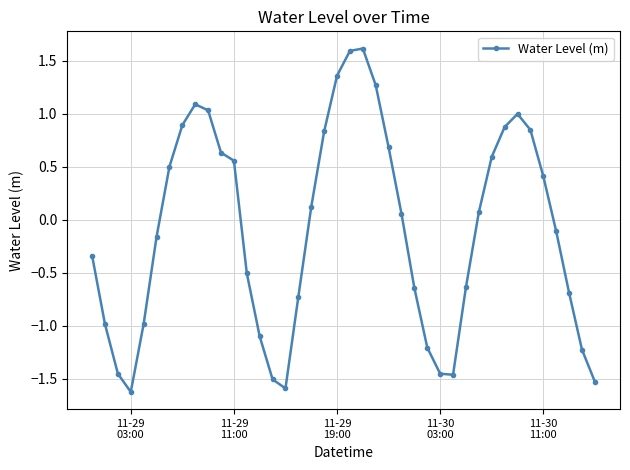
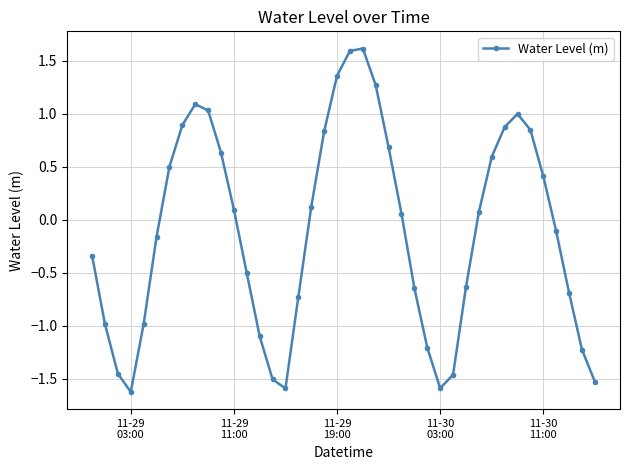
11-29 11:00: 0.56 -> 0.10
11-30 03:00: -1.45 -> -1.59
